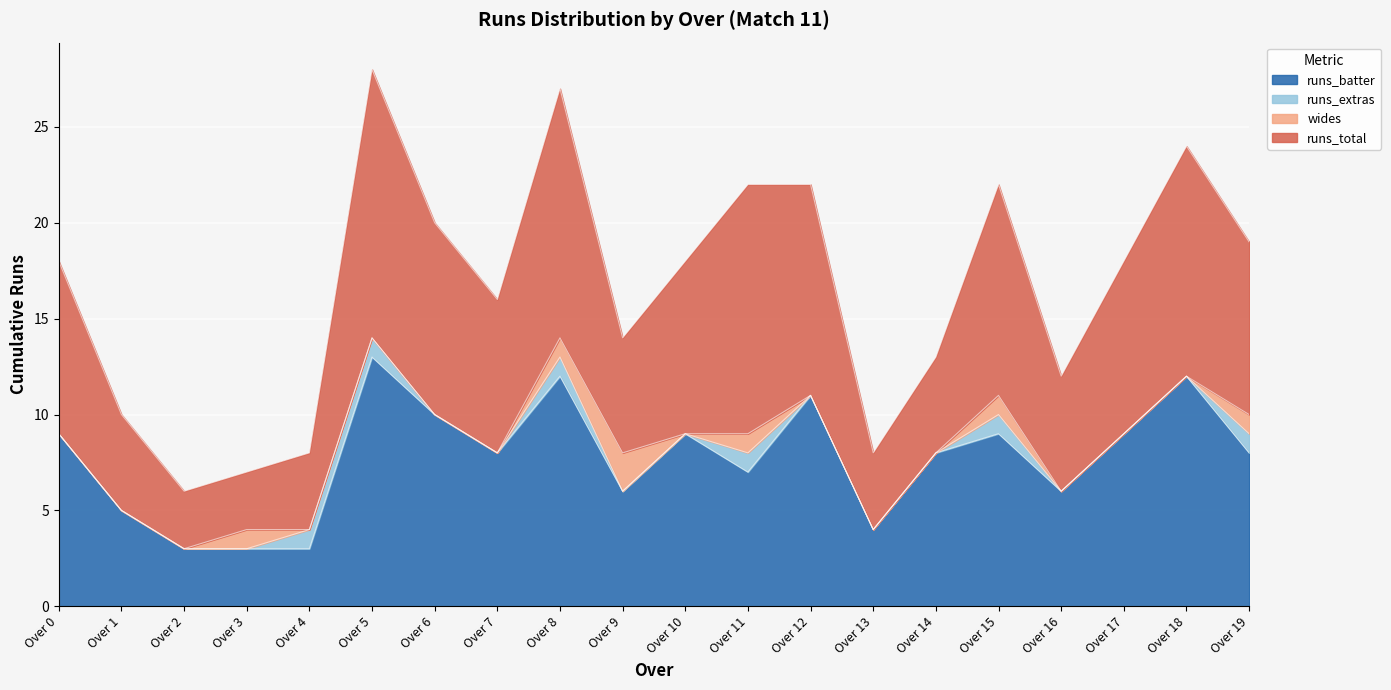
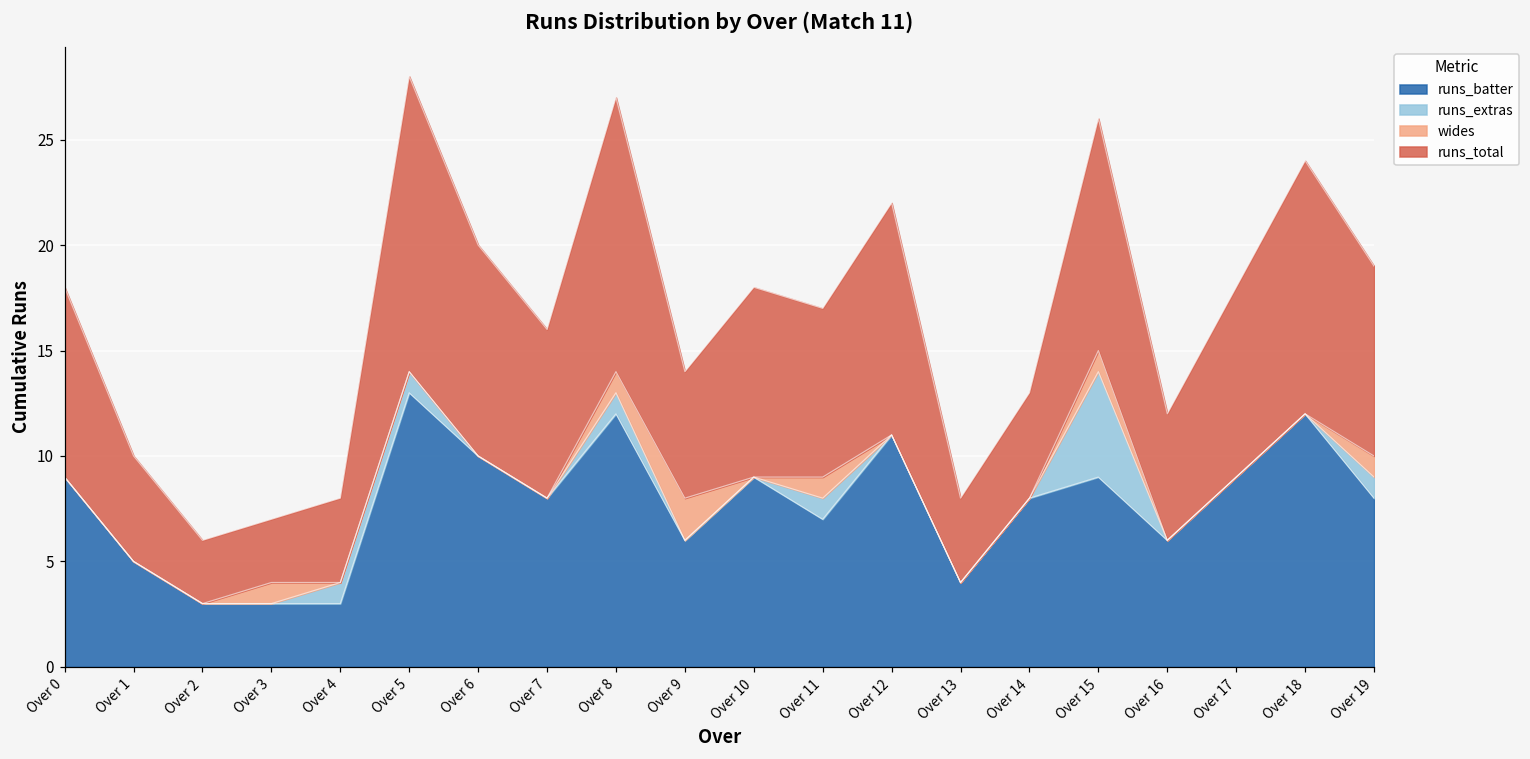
runs_total, Over 11: 13 -> 8
runs_extras, Over 15: 1 -> 5
